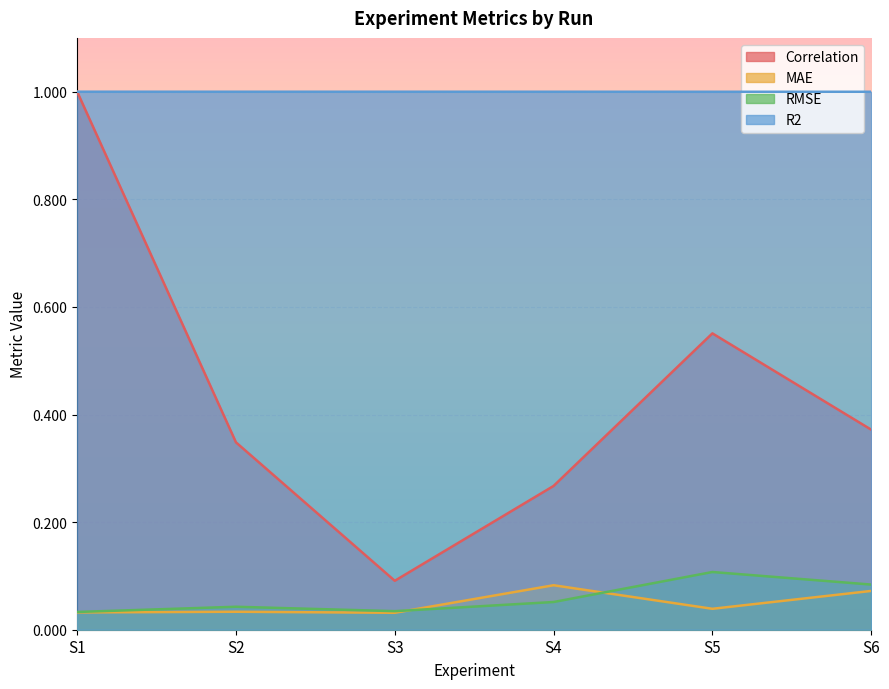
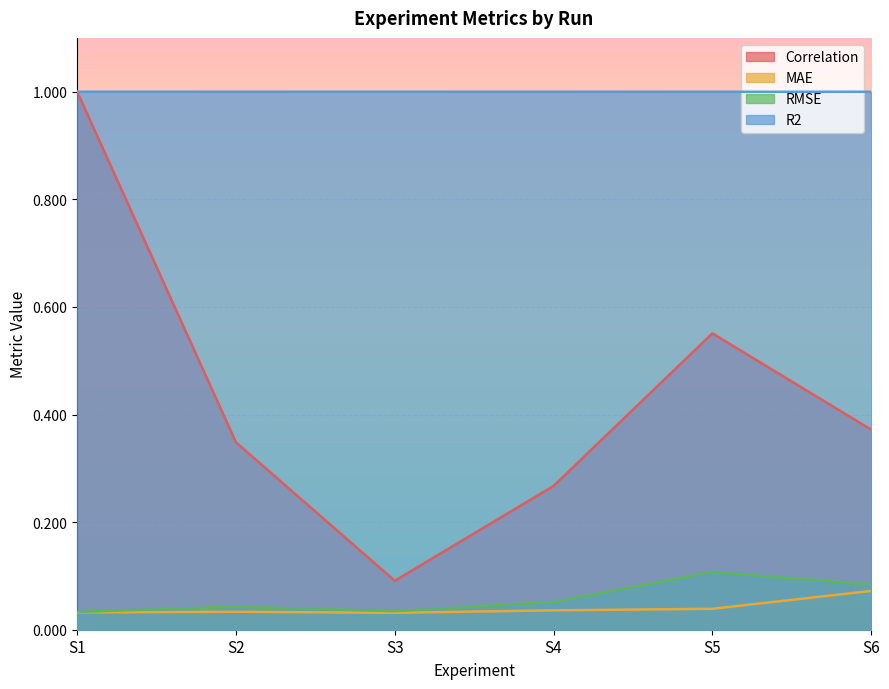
MAE, S4: 0.08 -> 0.04
